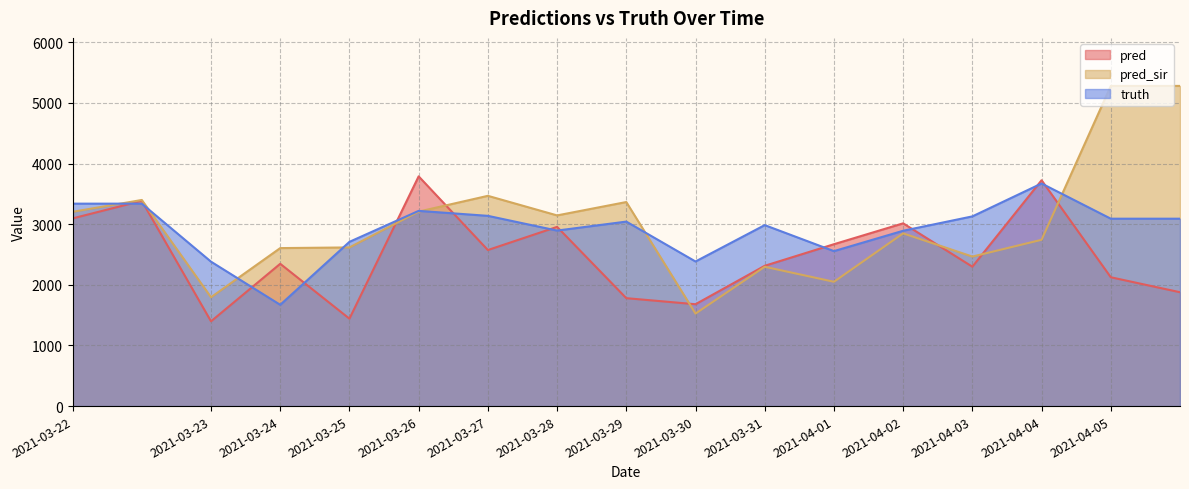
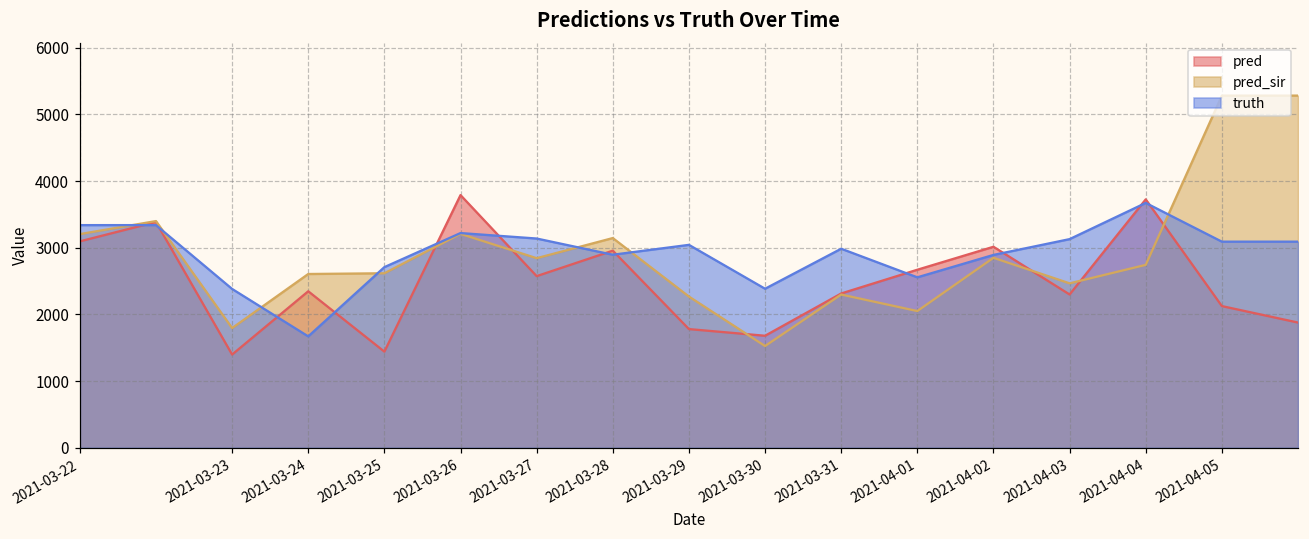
pred_sir, 2021-03-27: 3500 -> 2800
pred_sir, 2021-03-29: 3400 -> 2300
